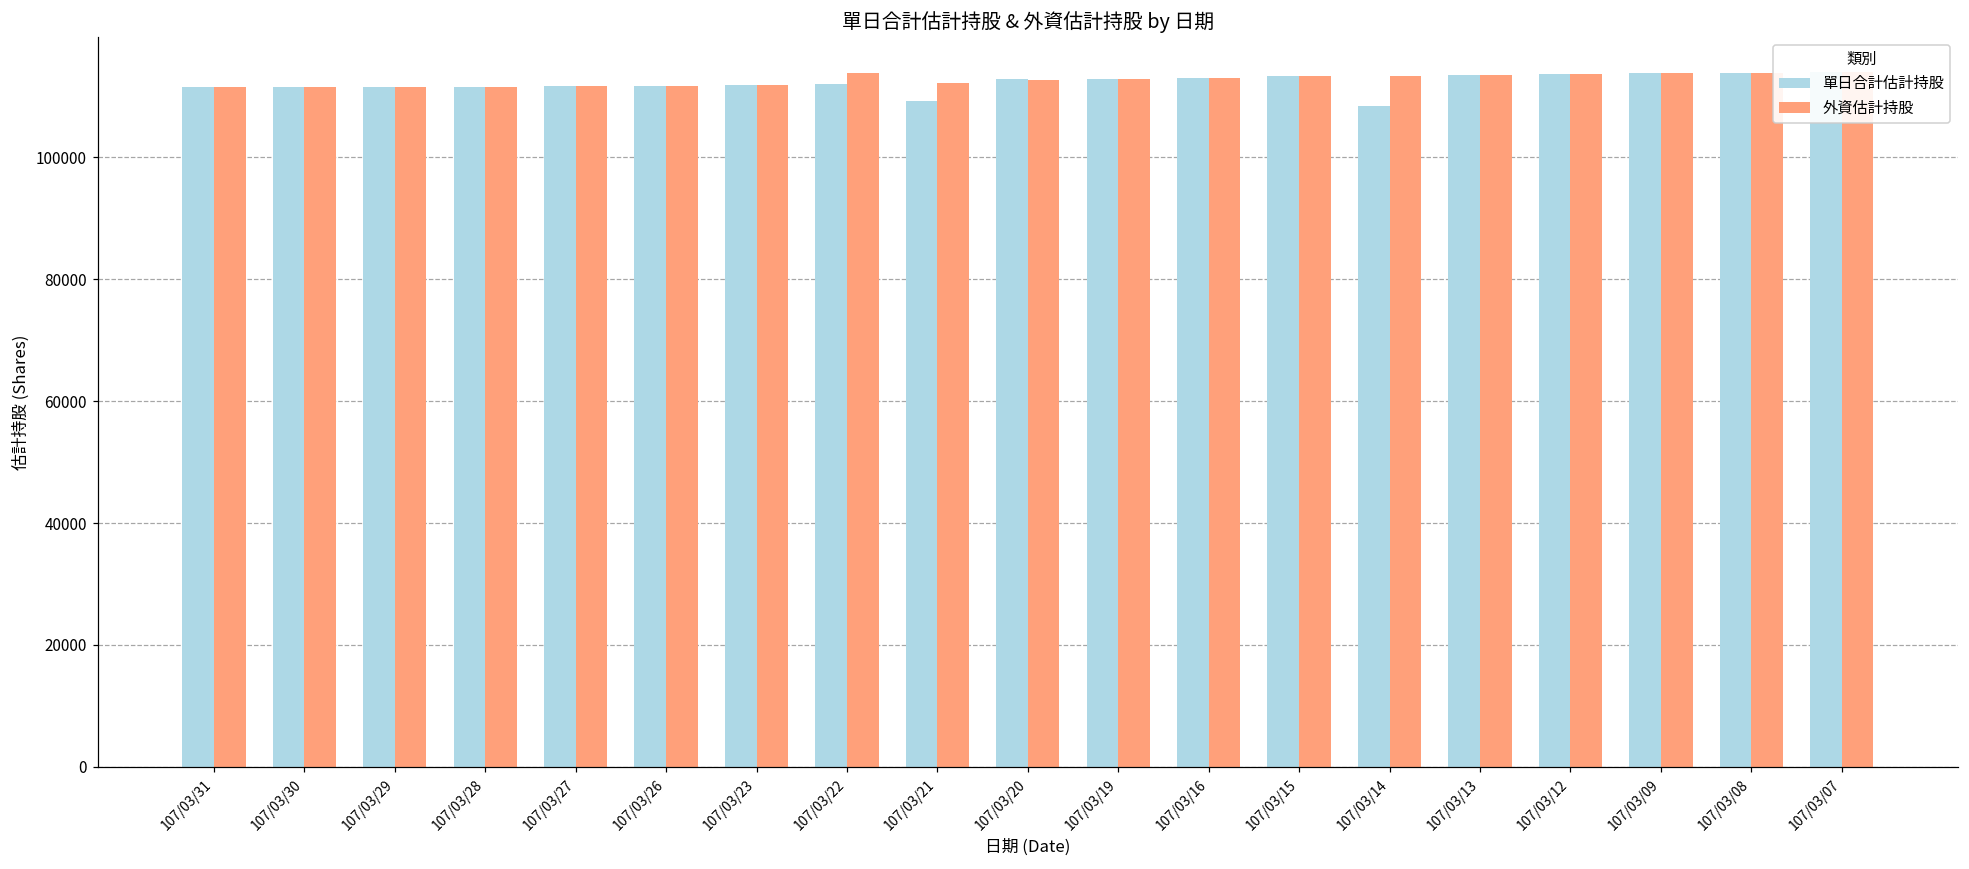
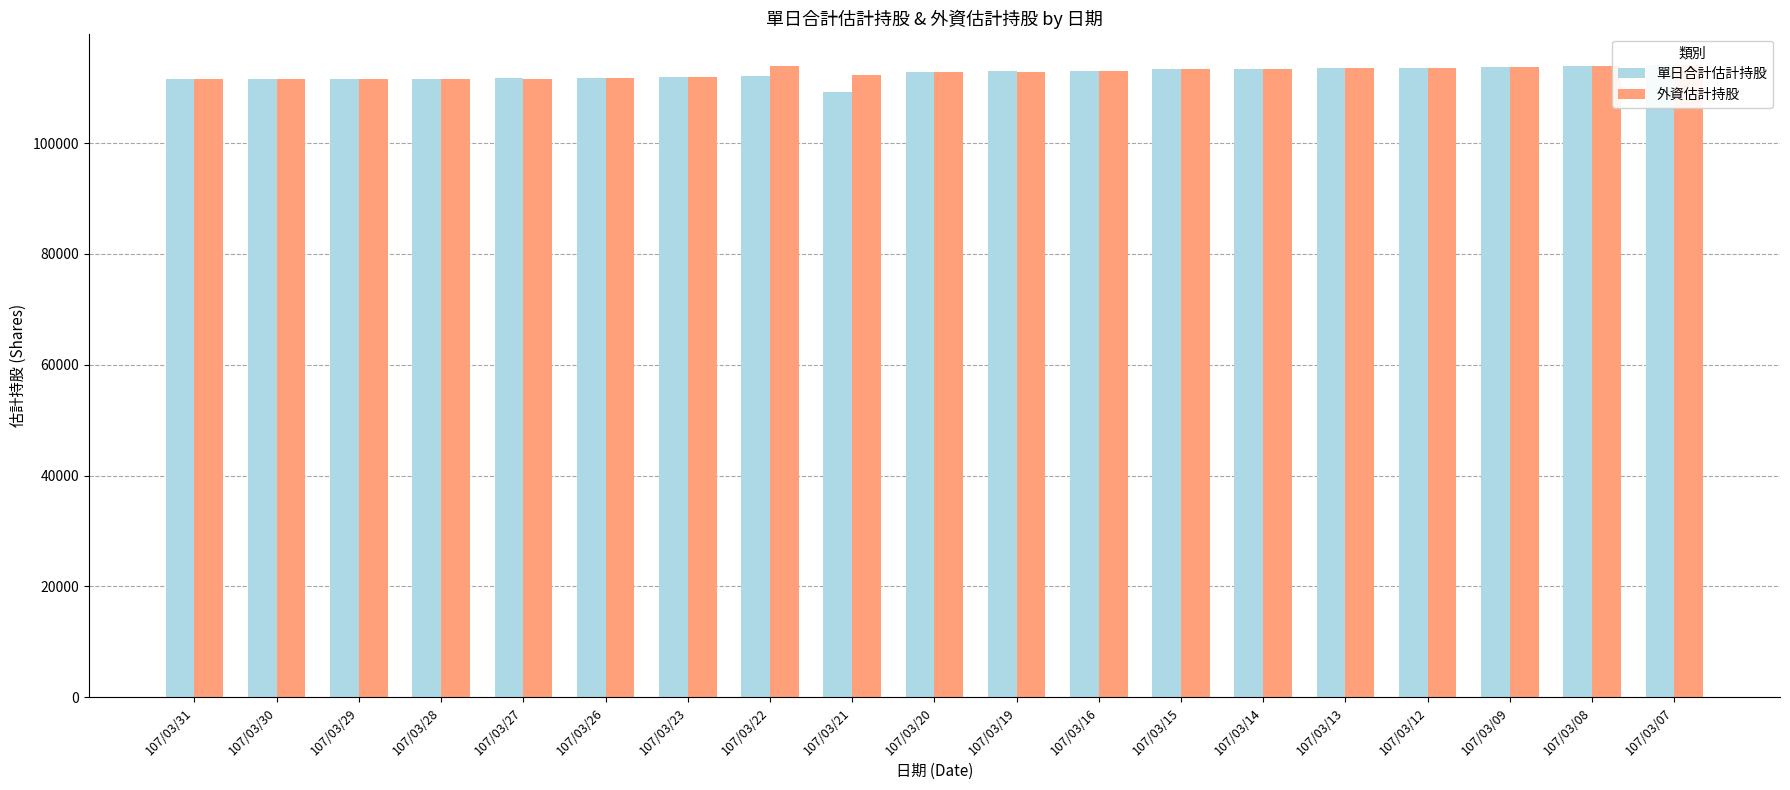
單日合計估計持股, 107/03/14: 108000 -> 113000
